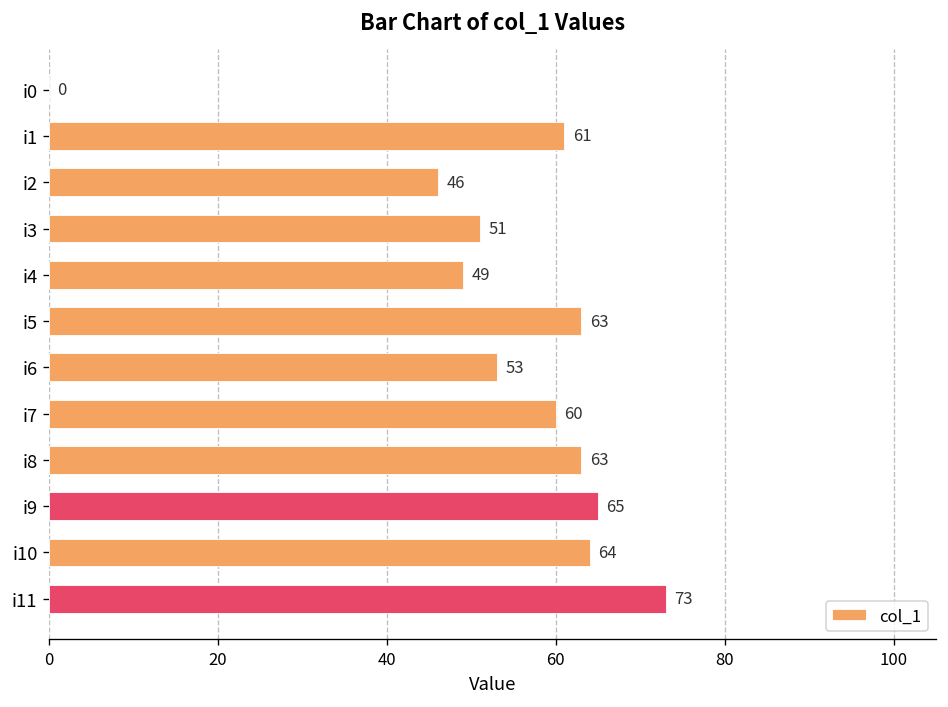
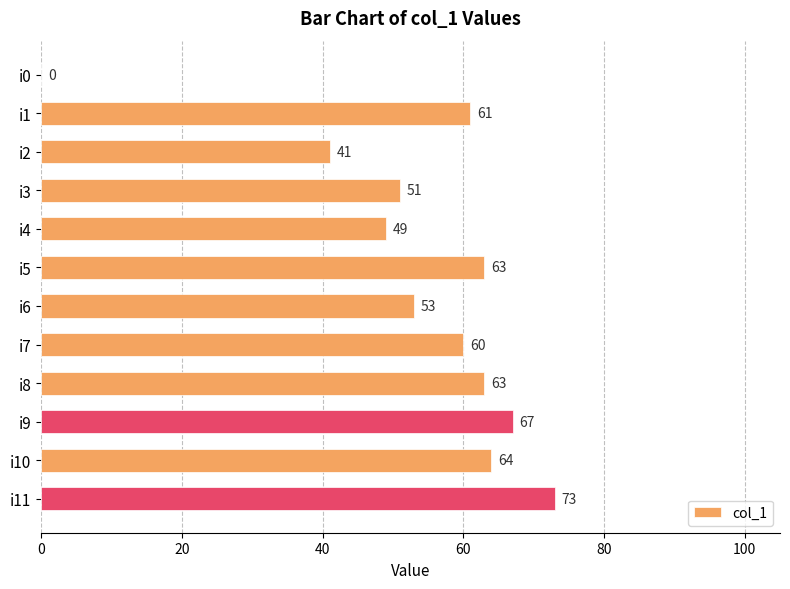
i2: 46 -> 41
i9: 65 -> 67
